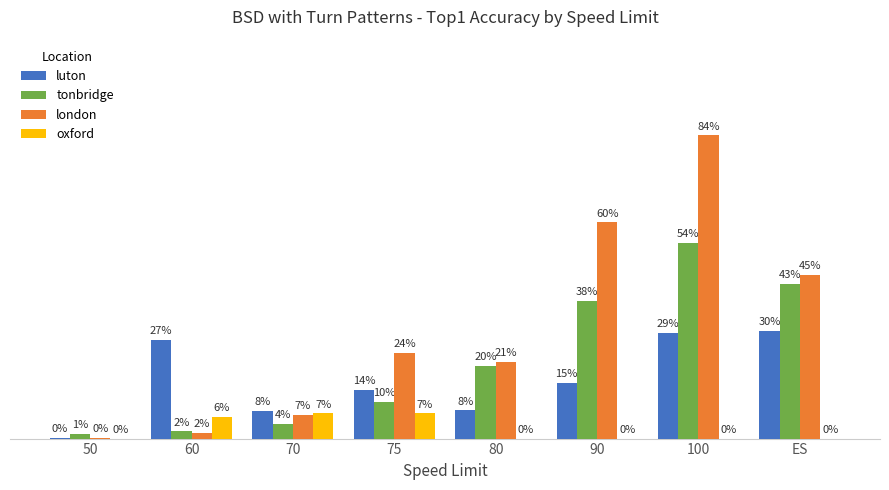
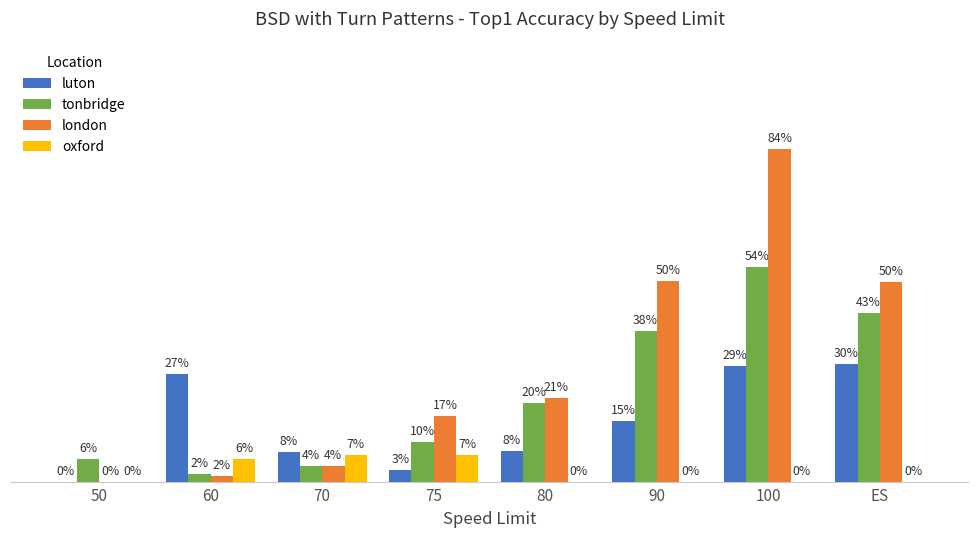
tonbridge, 50: 1% -> 6%
london, 70: 7% -> 4%
luton, 75: 14% -> 3%
london, 75: 24% -> 17%
london, 90: 60% -> 50%
london, ES: 45% -> 50%
